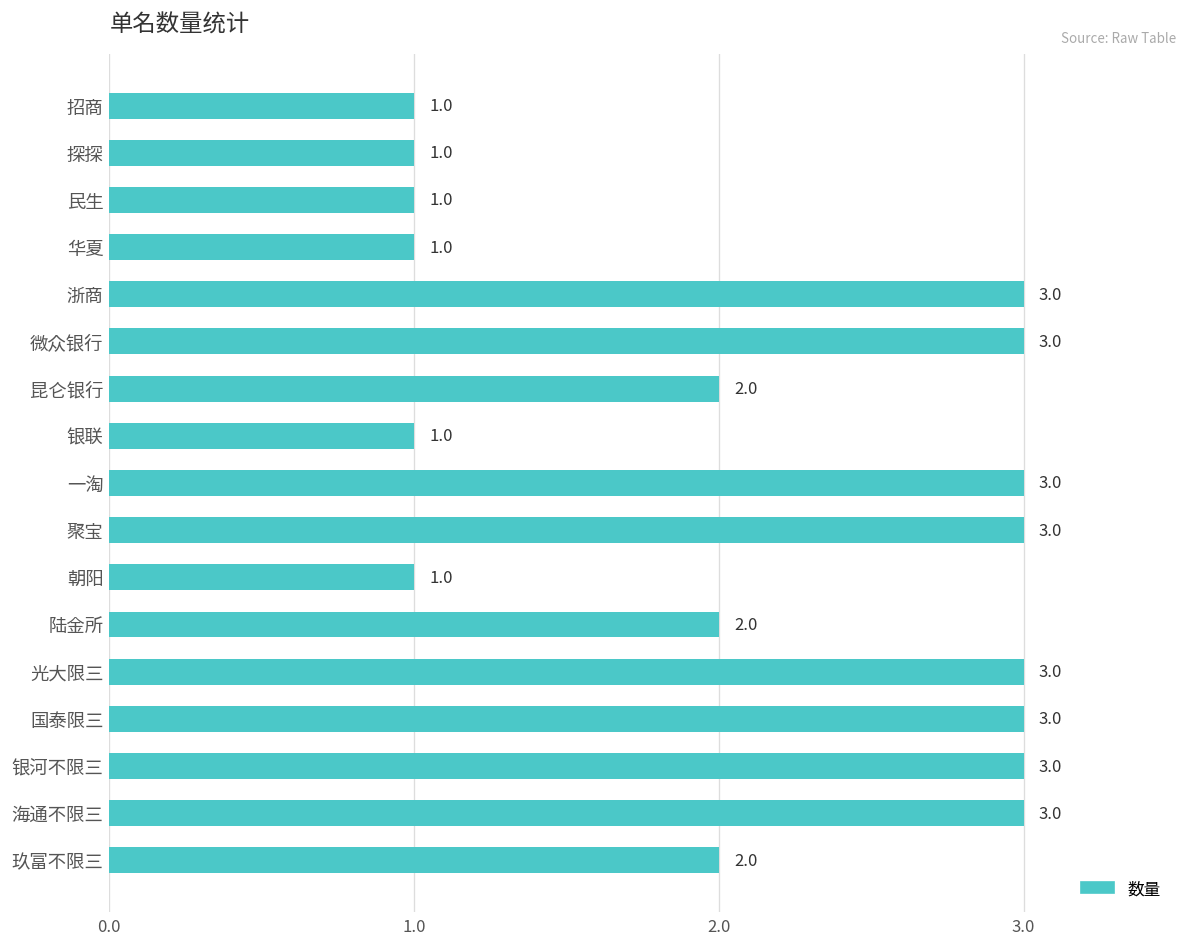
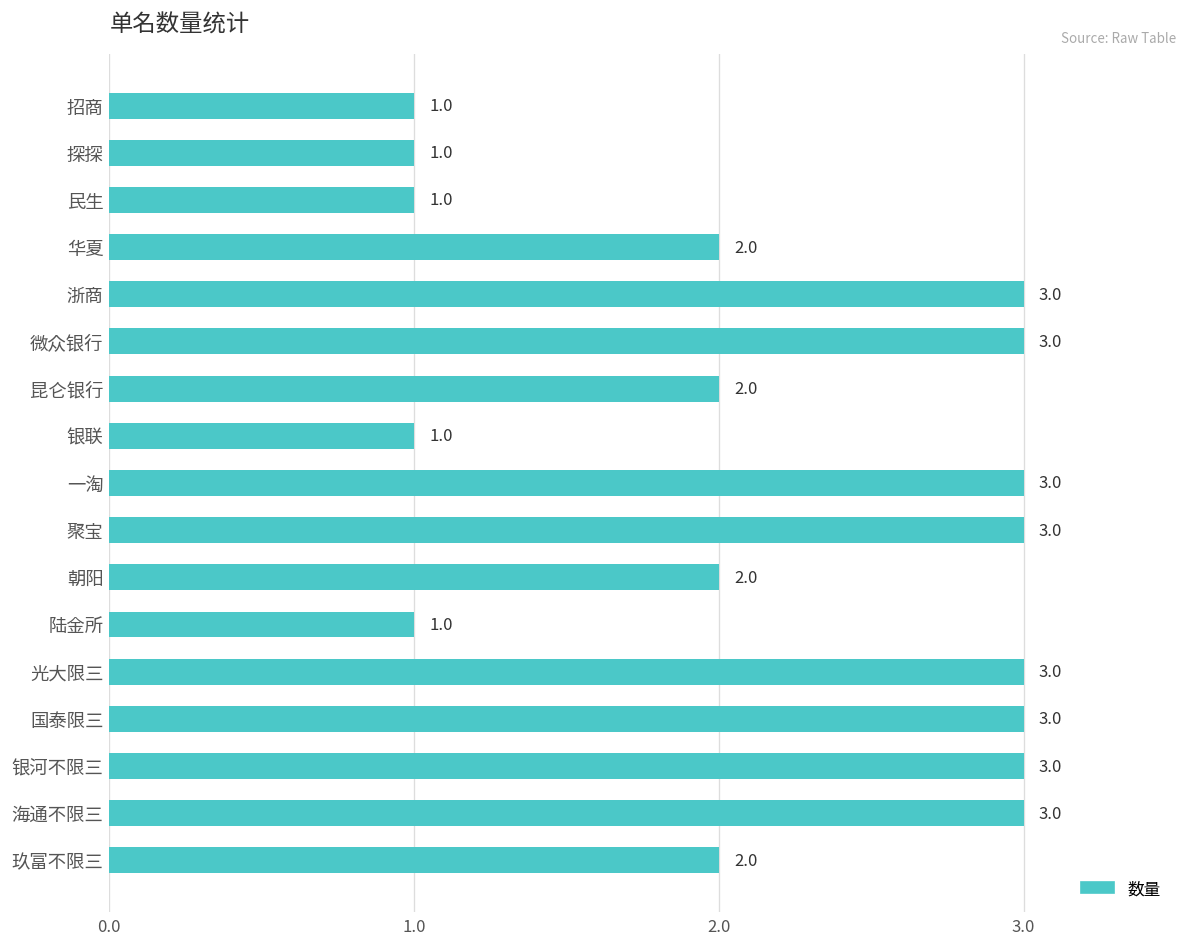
华夏: 1.0 -> 2.0
朝阳: 1.0 -> 2.0
陆金所: 2.0 -> 1.0
